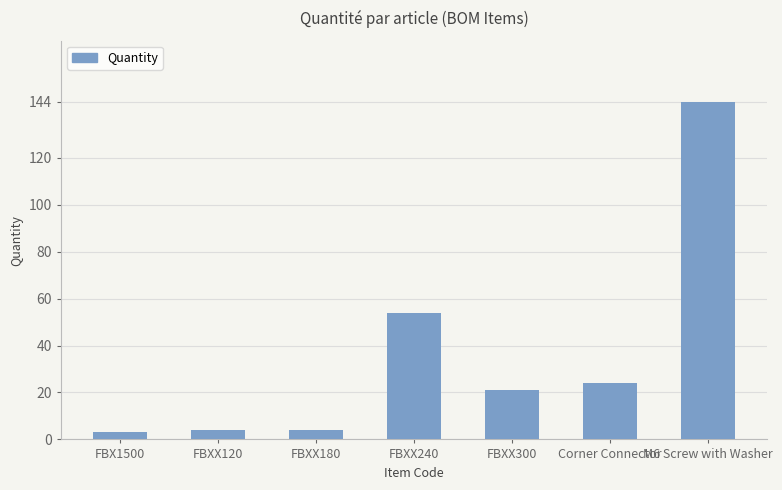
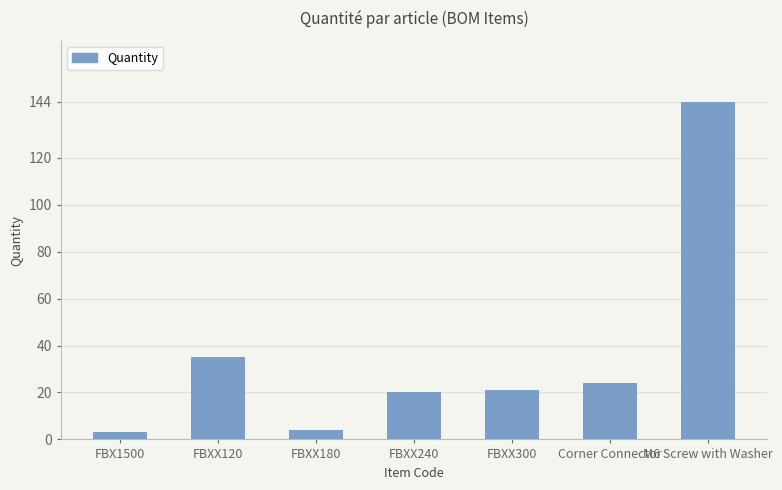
FBXX120: 4 -> 35
FBXX240: 54 -> 20
